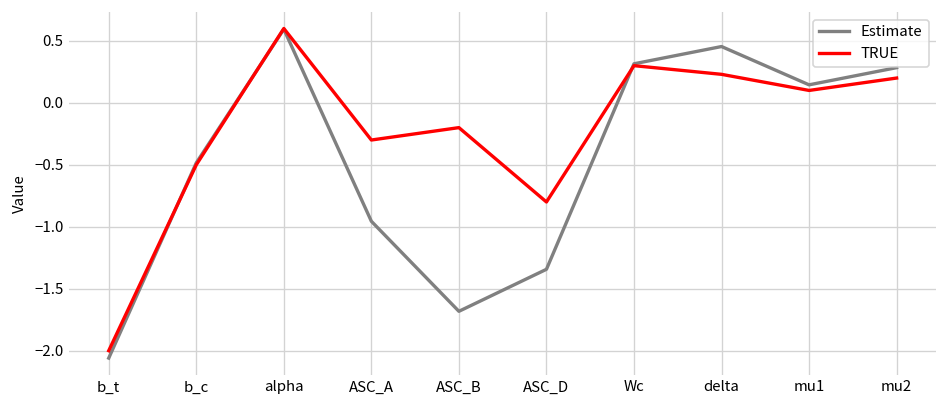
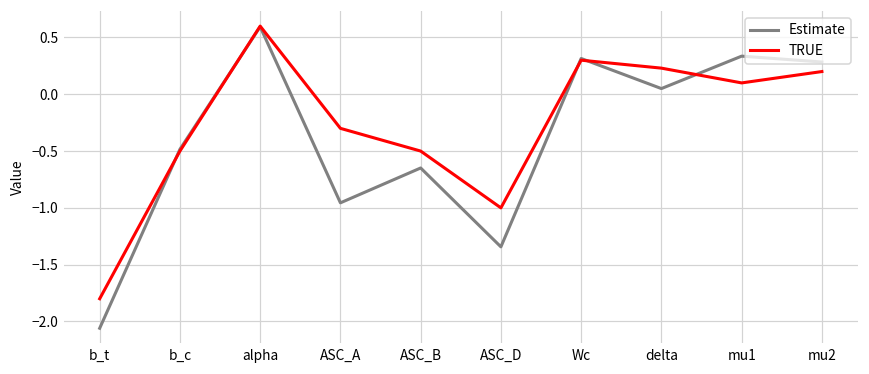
TRUE, b_t: -2.0 -> -1.8
Estimate, ASC_B: -1.68 -> -0.65
TRUE, ASC_B: -0.2 -> -0.5
TRUE, ASC_D: -0.8 -> -1.0
Estimate, delta: 0.45 -> 0.05
Estimate, mu1: 0.15 -> 0.34
